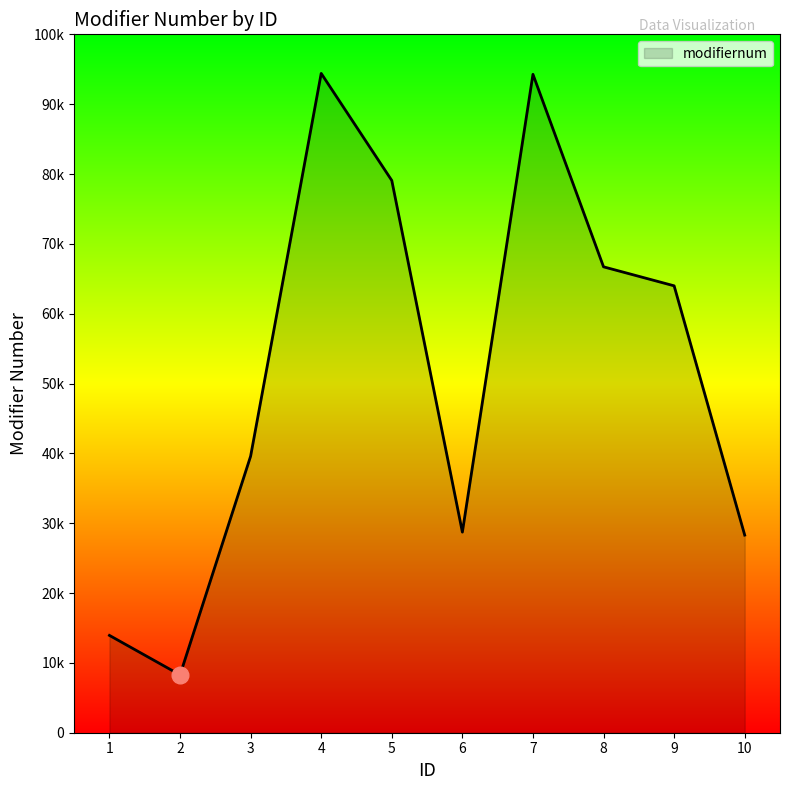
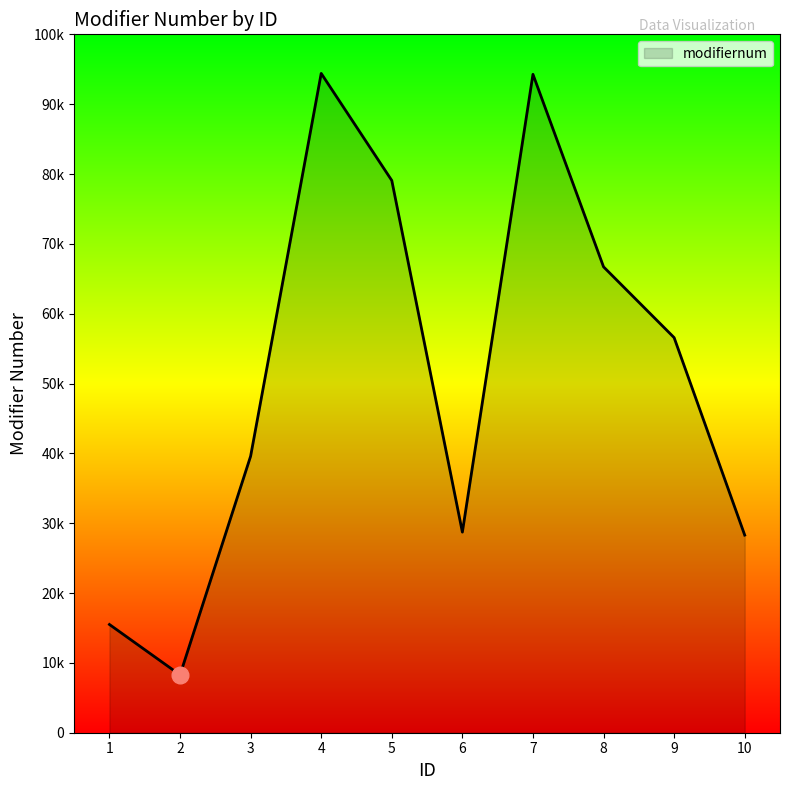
modifiernum, 1: 14000 -> 15000
modifiernum, 9: 64000 -> 57000
